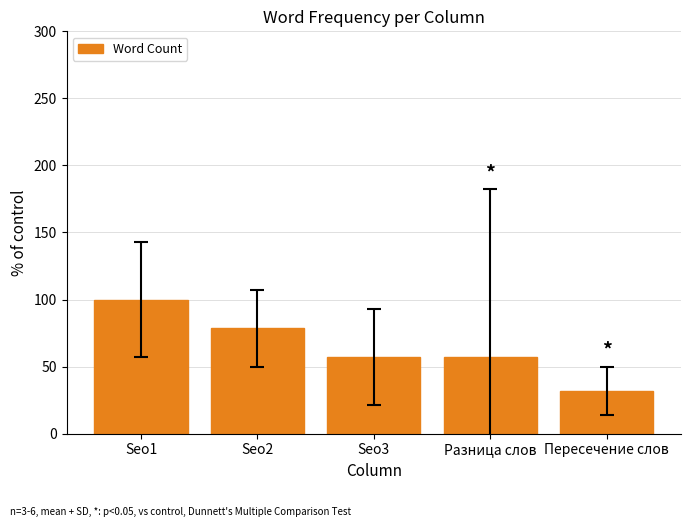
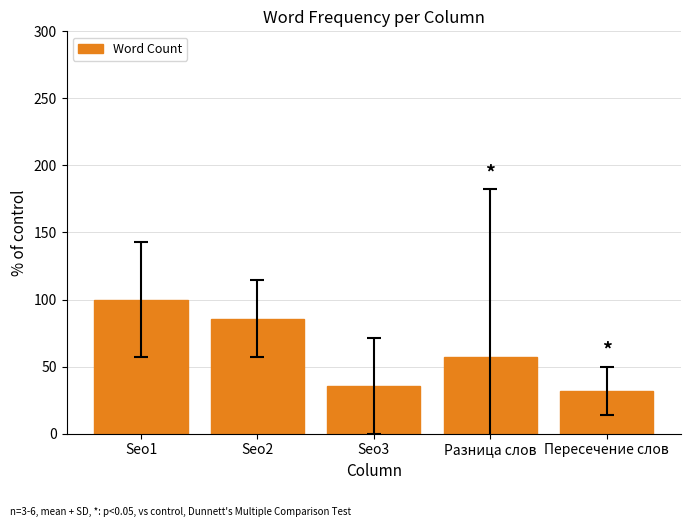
Word Count, Seo2: 79 -> 86
Word Count, Seo3: 57 -> 36
